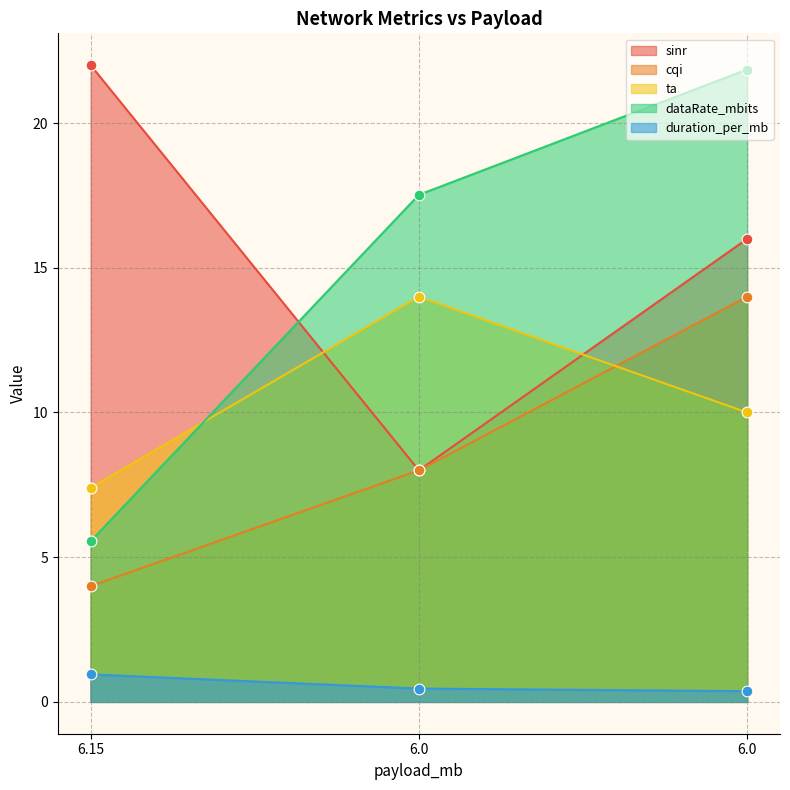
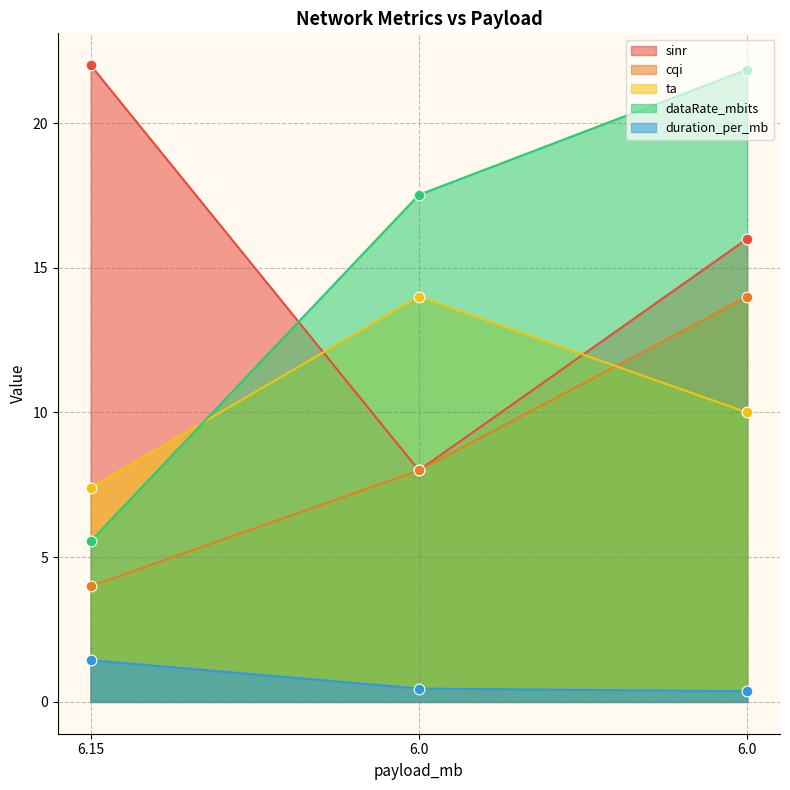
duration_per_mb, 6.15: 1.0 -> 1.4
